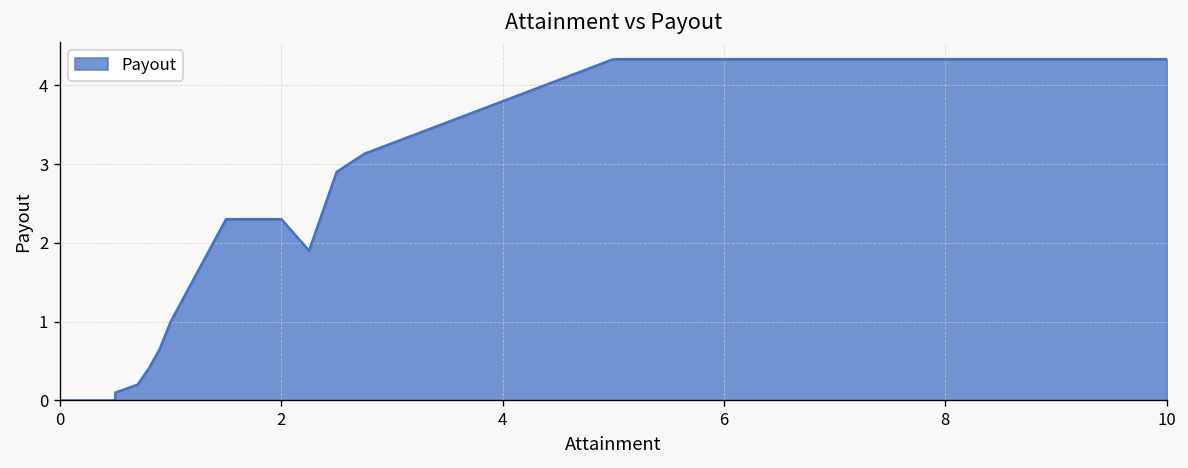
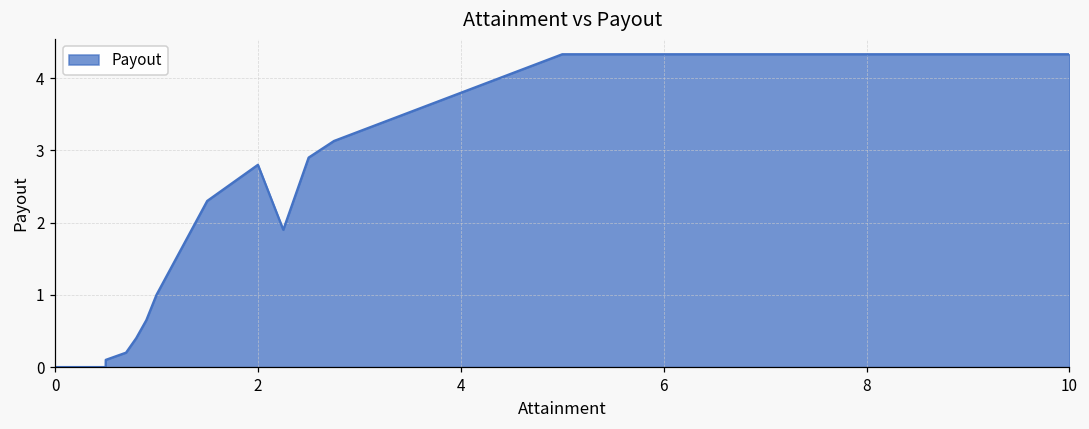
2: 2.3 -> 2.8
